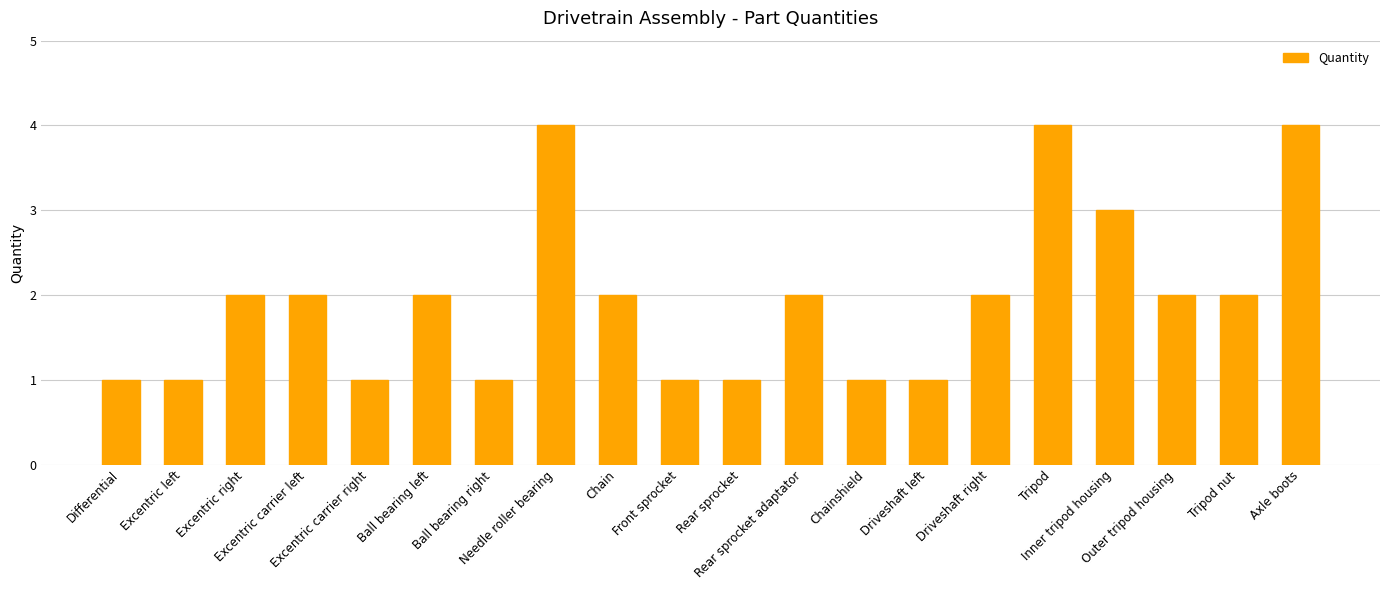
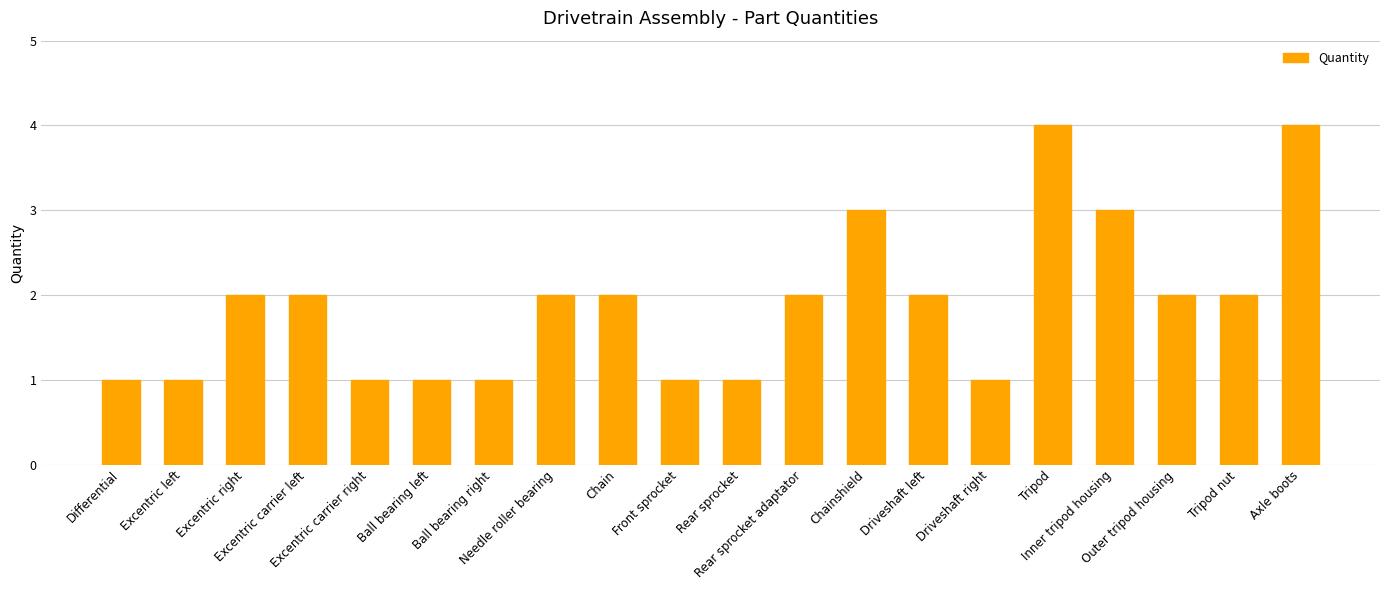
Ball bearing left: 2 -> 1
Needle roller bearing: 4 -> 2
Chainshield: 1 -> 3
Driveshaft left: 1 -> 2
Driveshaft right: 2 -> 1
